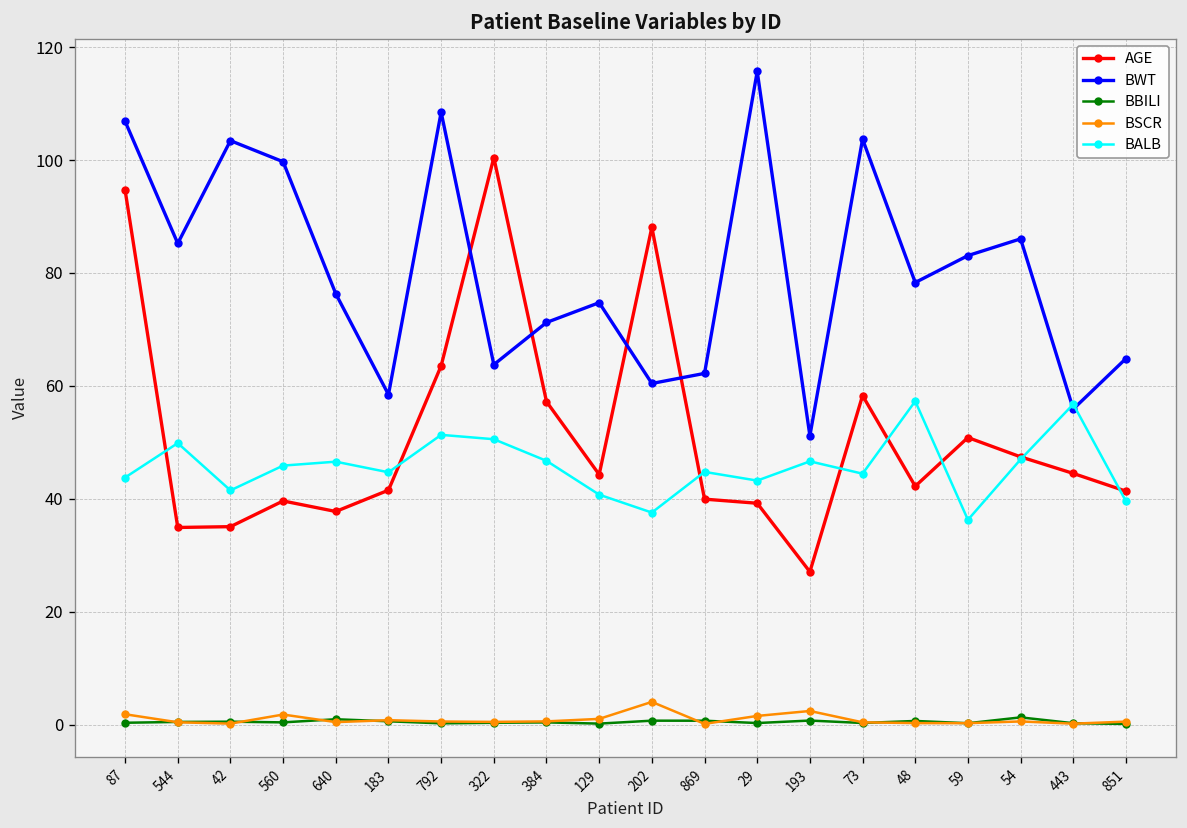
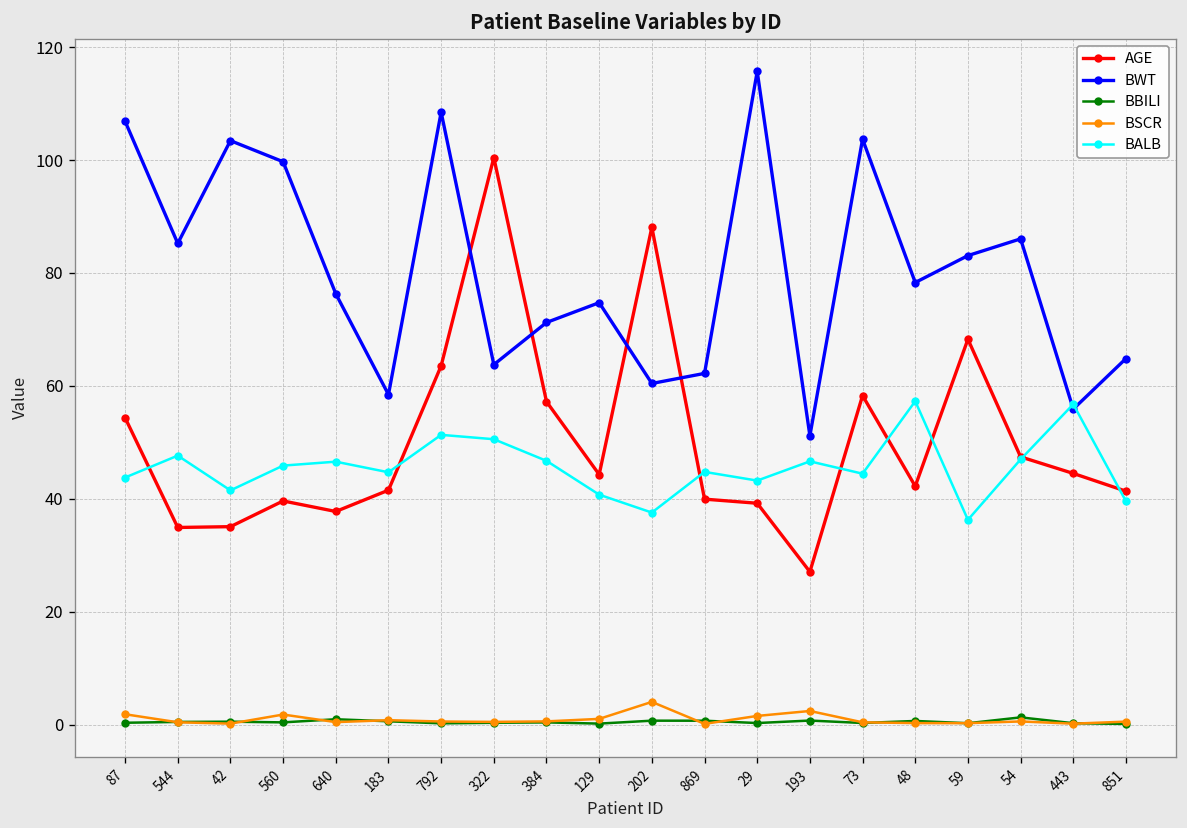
AGE, 87: 95 -> 54
BALB, 544: 50 -> 48
AGE, 59: 51 -> 68
